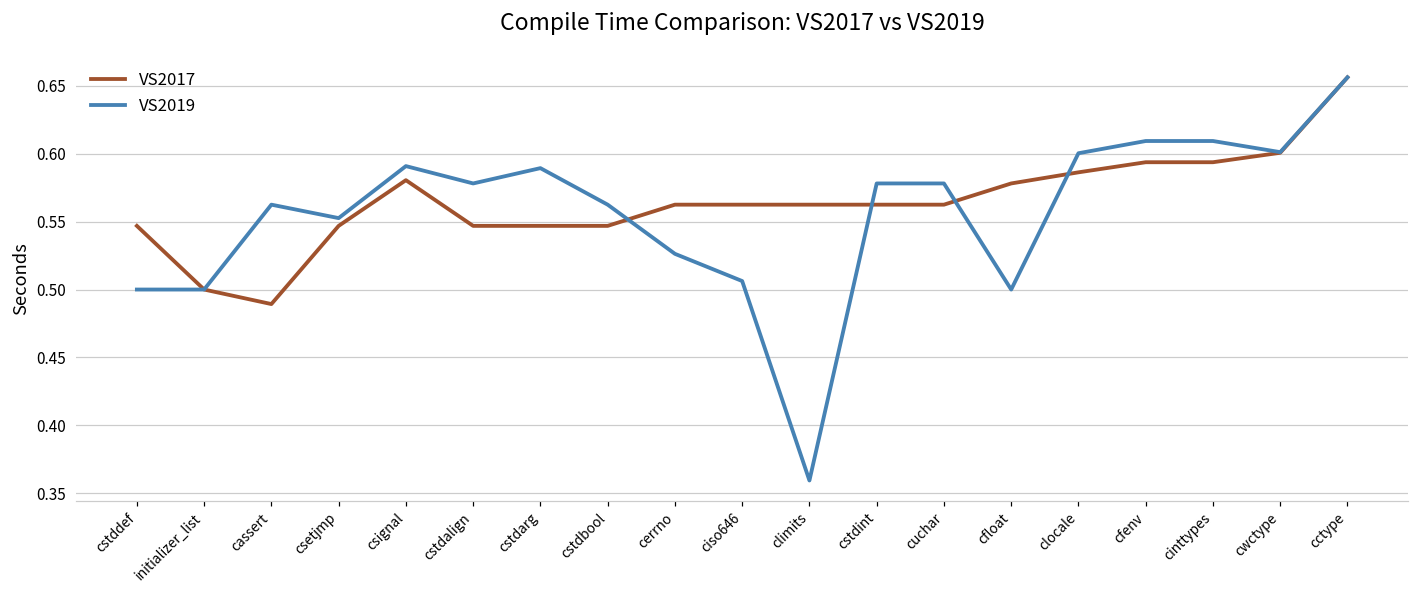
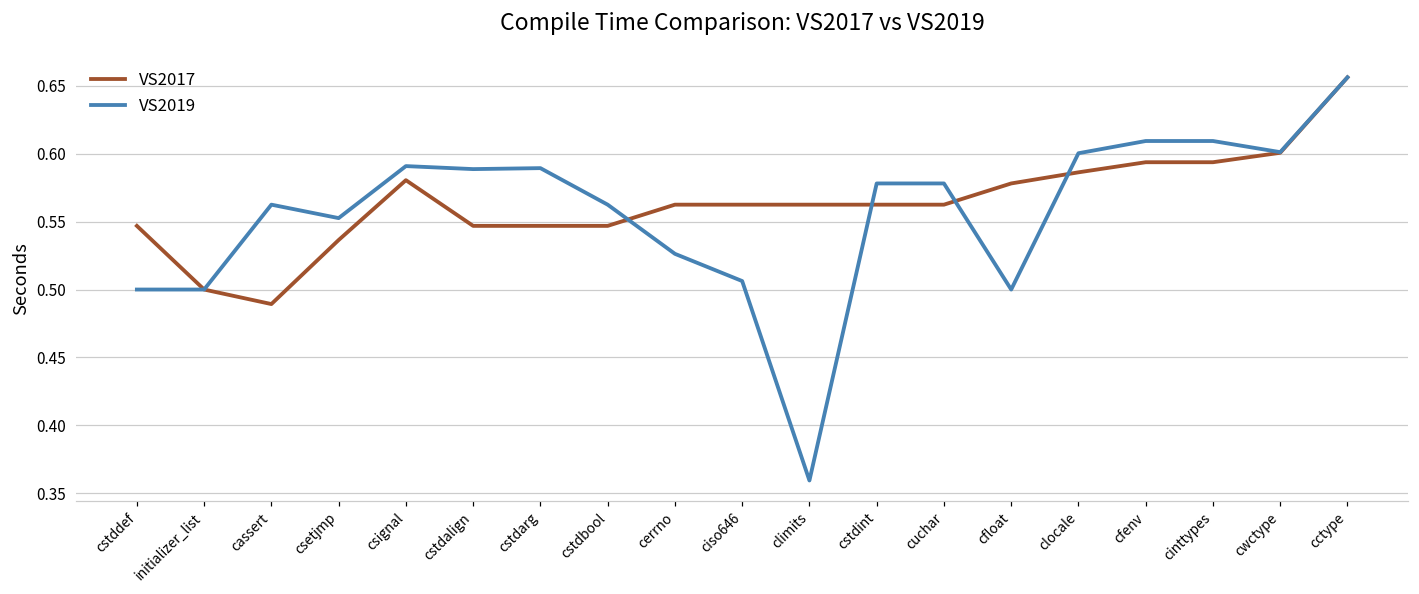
VS2017, csetjmp: 0.547 -> 0.536
VS2019, cstdalign: 0.578 -> 0.589
